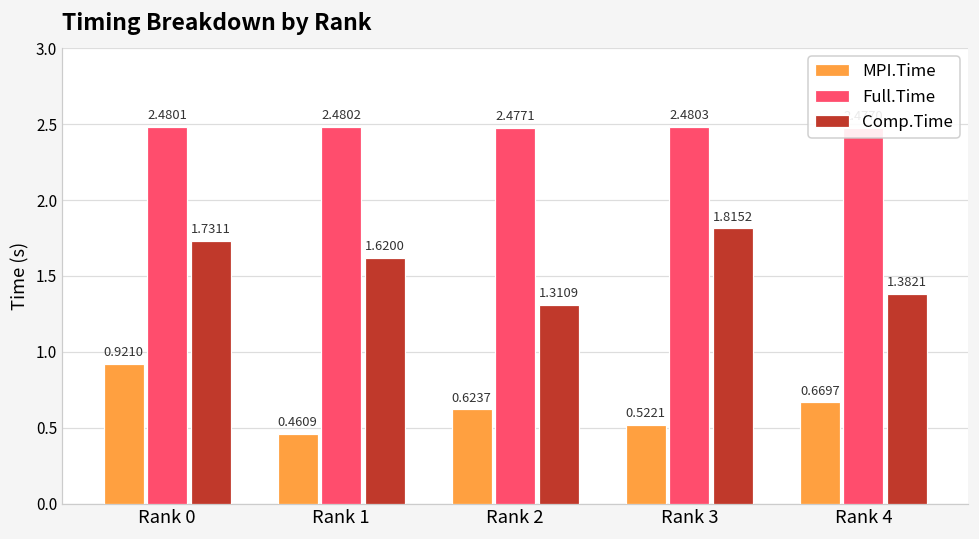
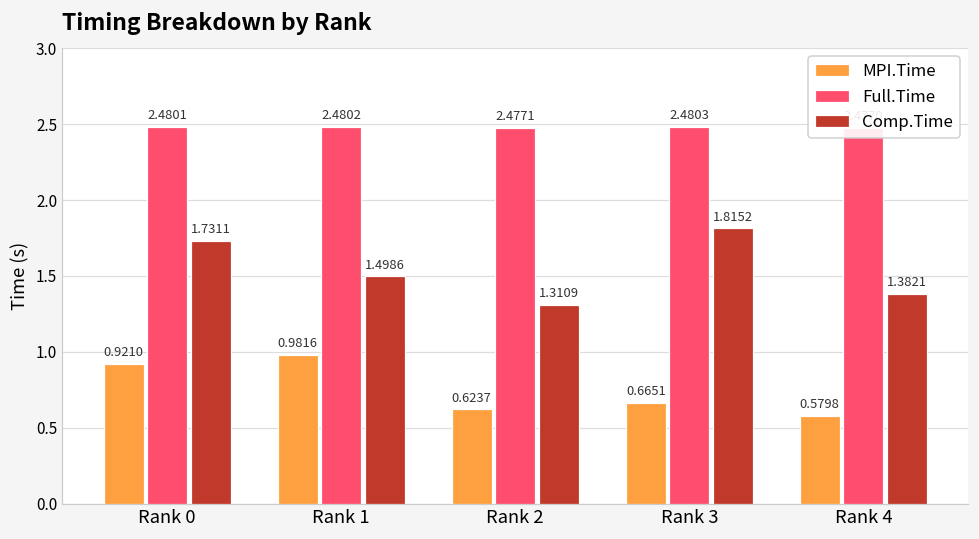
MPI.Time, Rank 1: 0.4609 -> 0.9816
Comp.Time, Rank 1: 1.6200 -> 1.4986
MPI.Time, Rank 3: 0.5221 -> 0.6651
MPI.Time, Rank 4: 0.6697 -> 0.5798
